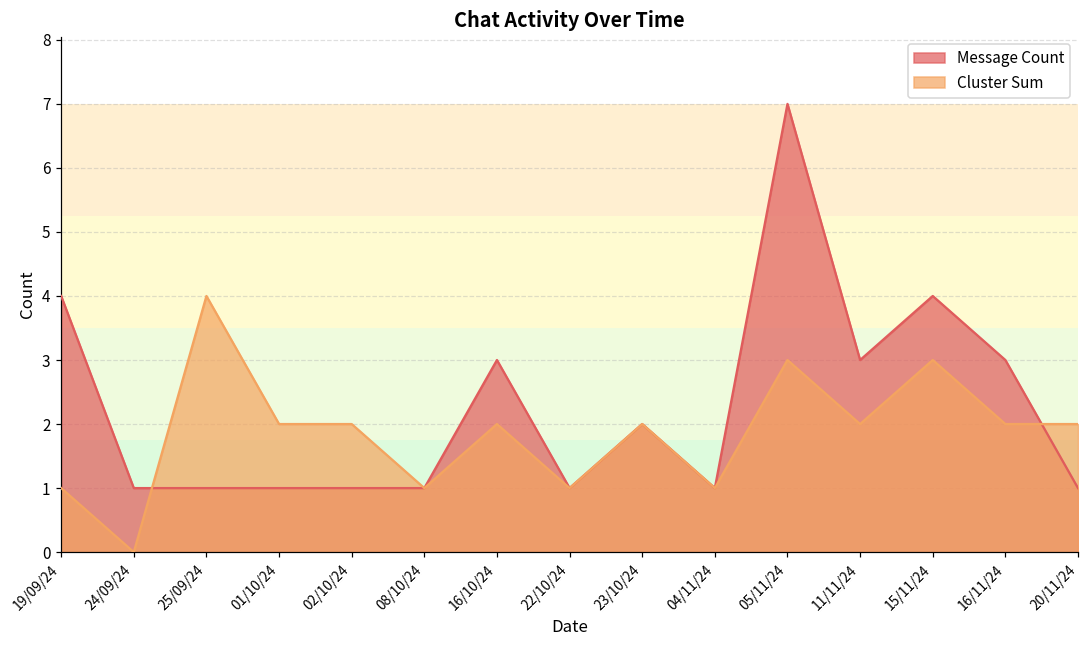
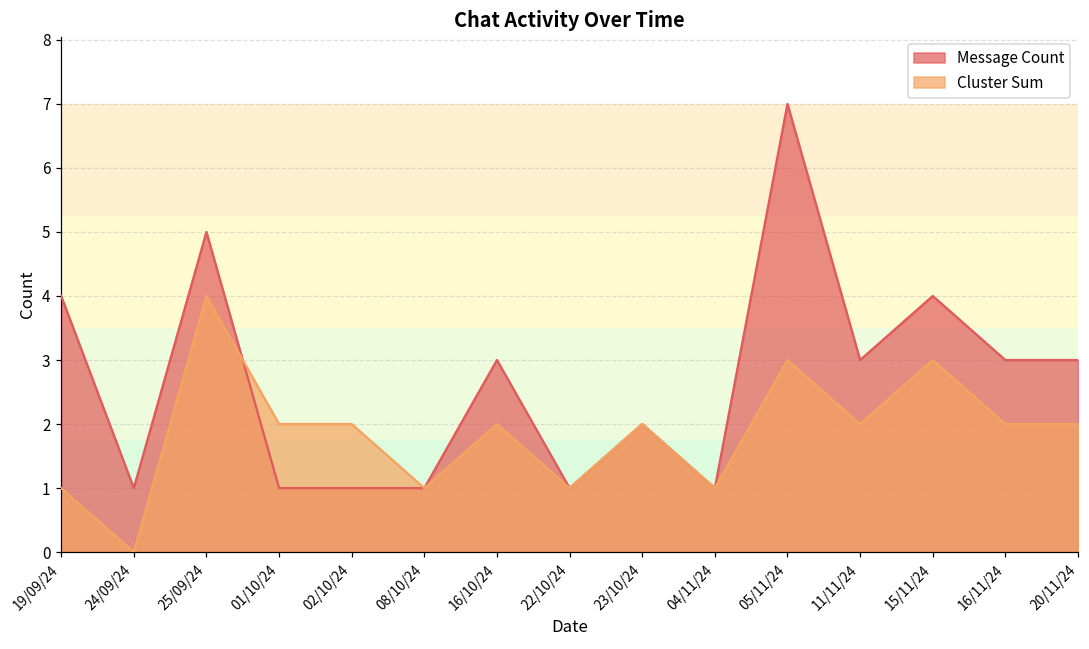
Message Count, 25/09/24: 1 -> 5
Message Count, 20/11/24: 1 -> 3
